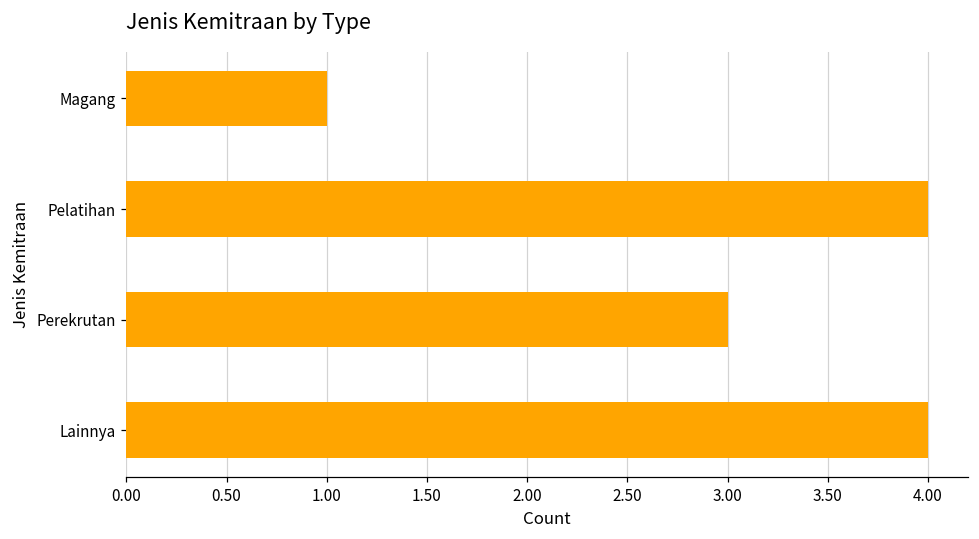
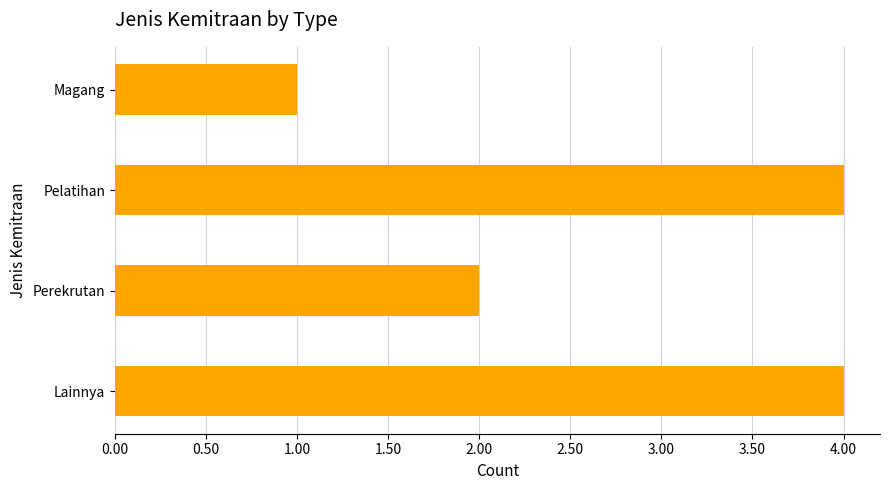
Perekrutan: 3 -> 2
